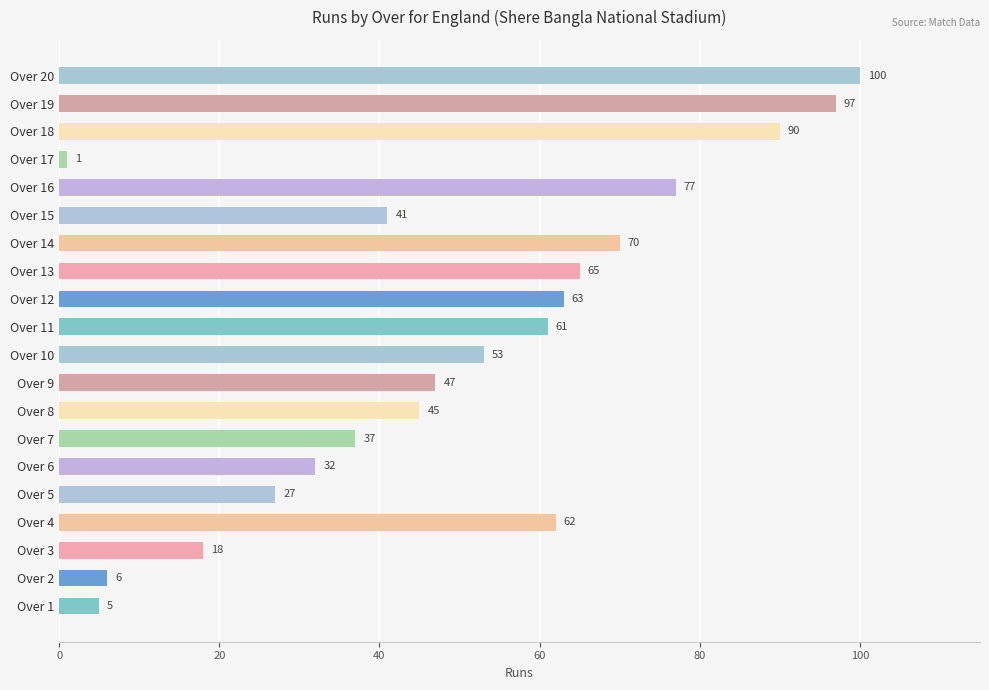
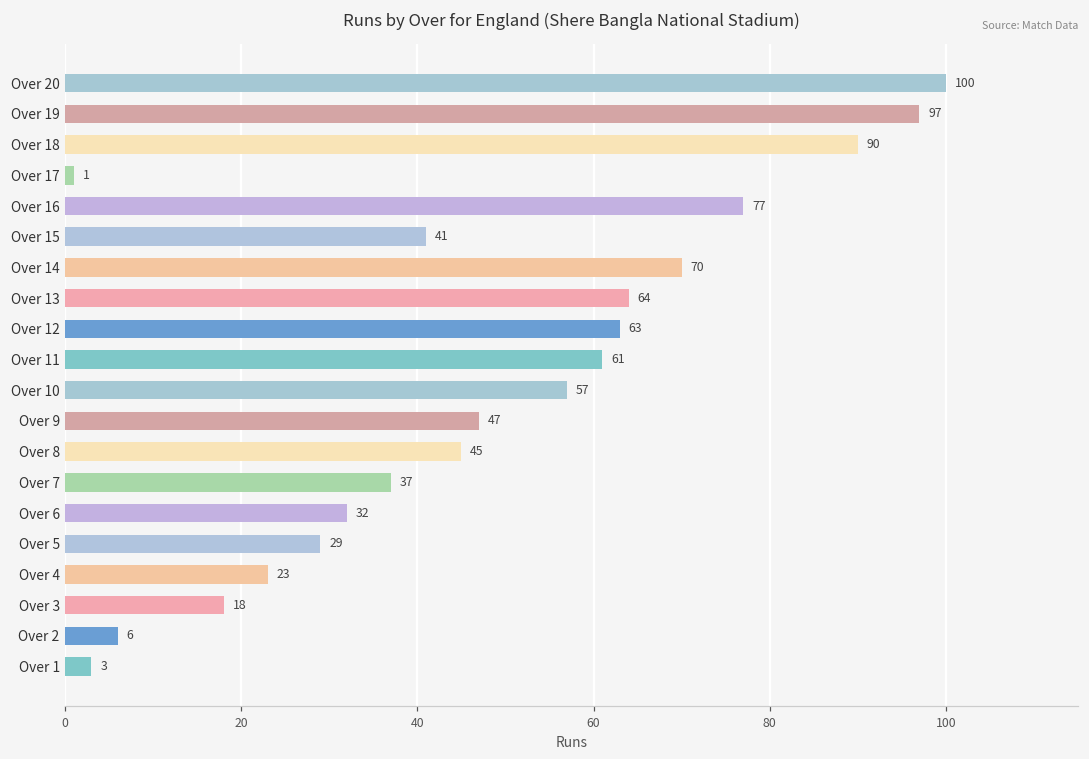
Over 13: 65 -> 64
Over 10: 53 -> 57
Over 5: 27 -> 29
Over 4: 62 -> 23
Over 1: 5 -> 3
